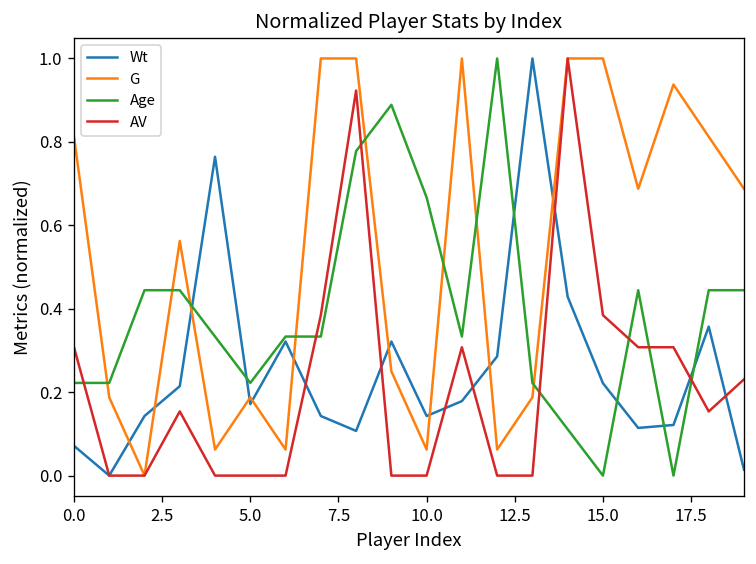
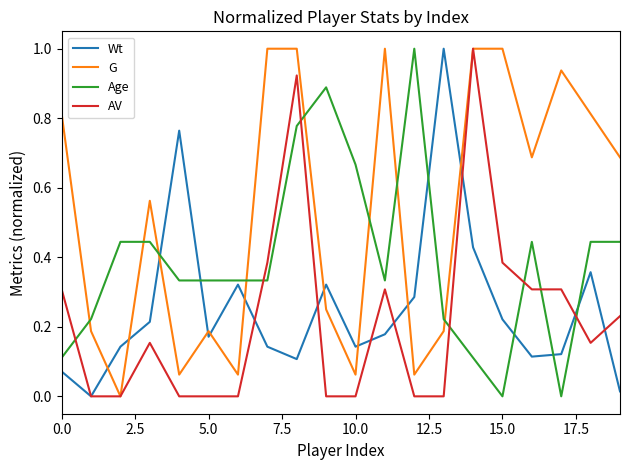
Age, 0.0: 0.22 -> 0.11
Age, 5.0: 0.22 -> 0.33
